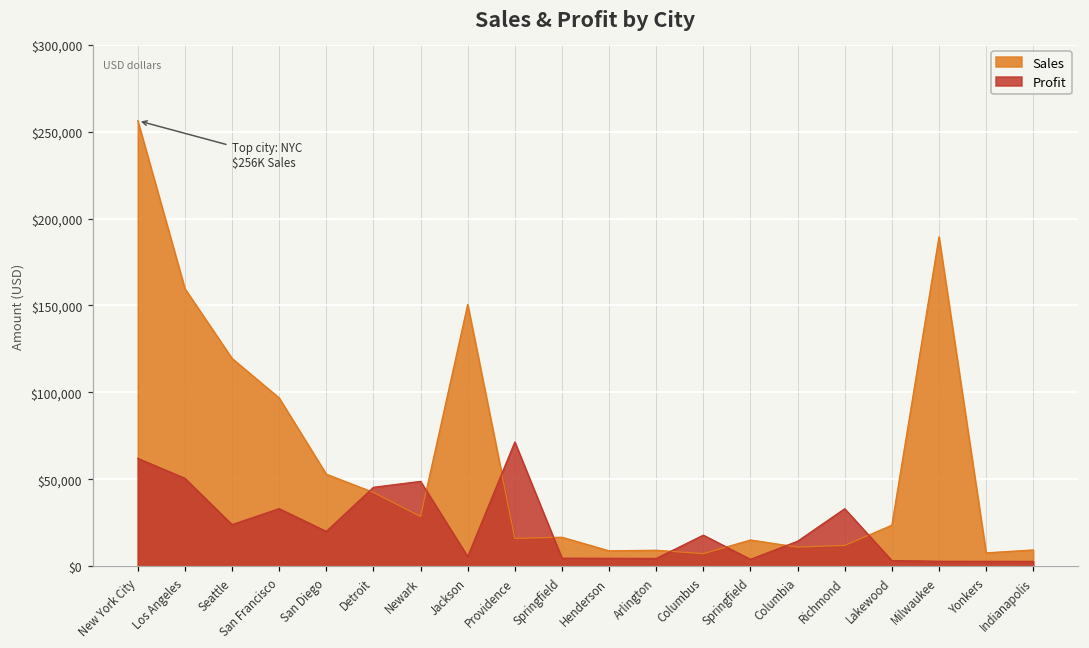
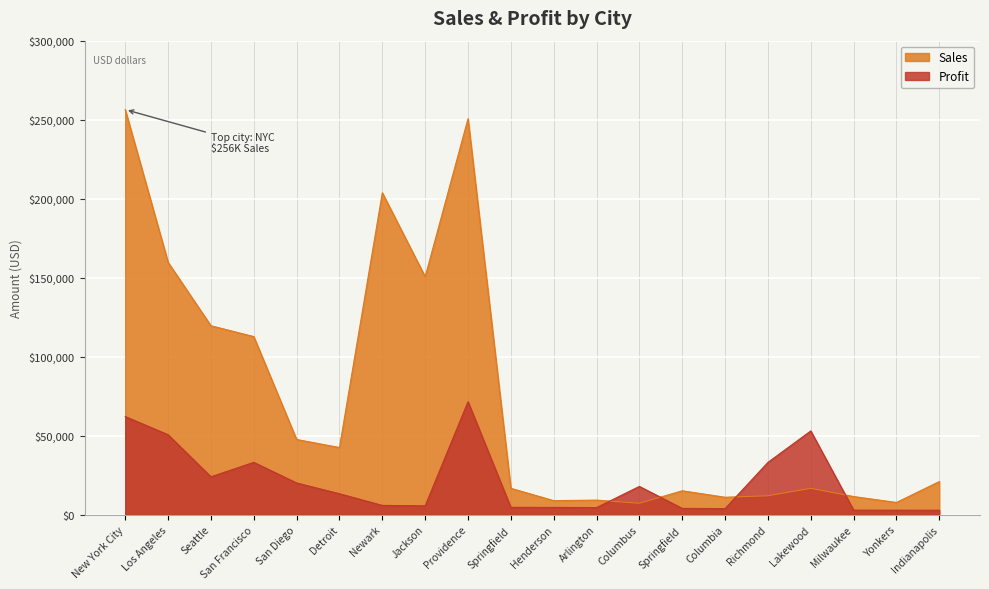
Sales, San Francisco: $97,000 -> $113,000
Sales, San Diego: $53,000 -> $48,000
Profit, Detroit: $45,000 -> $13,000
Sales, Newark: $29,000 -> $204,000
Profit, Newark: $49,000 -> $6,000
Sales, Providence: $16,000 -> $251,000
Profit, Columbia: $14,000 -> $4,000
Sales, Lakewood: $24,000 -> $17,000
Profit, Lakewood: $3,000 -> $53,000
Sales, Milwaukee: $190,000 -> $11,000
Sales, Indianapolis: $9,000 -> $21,000
